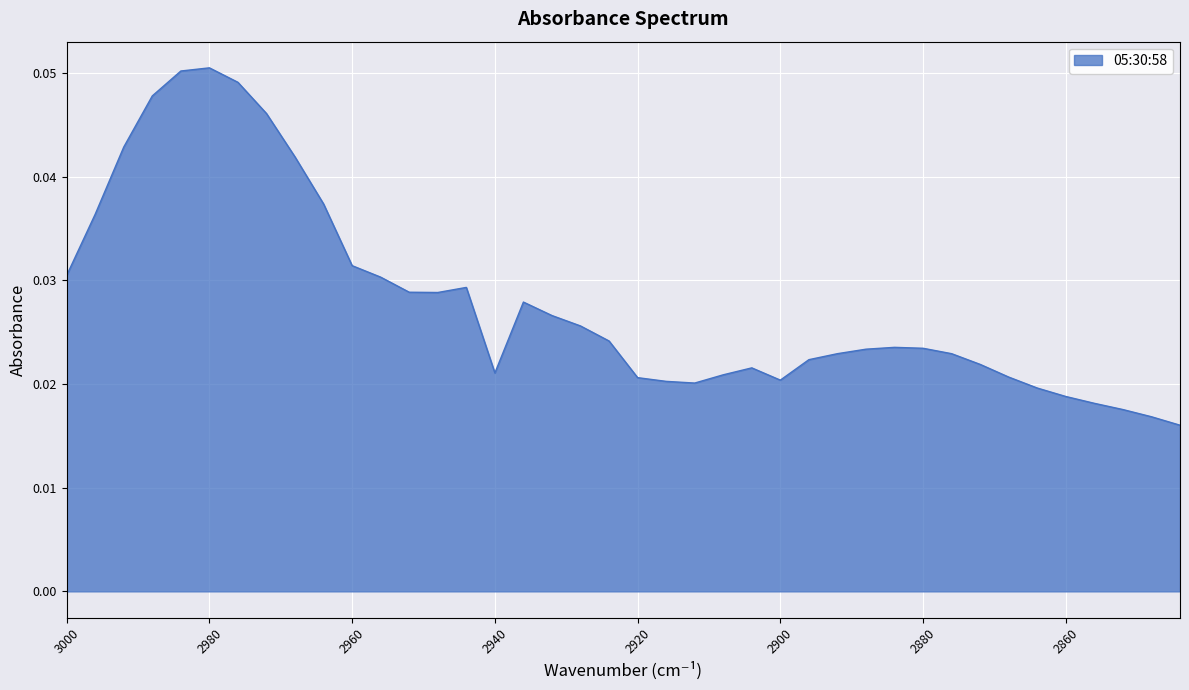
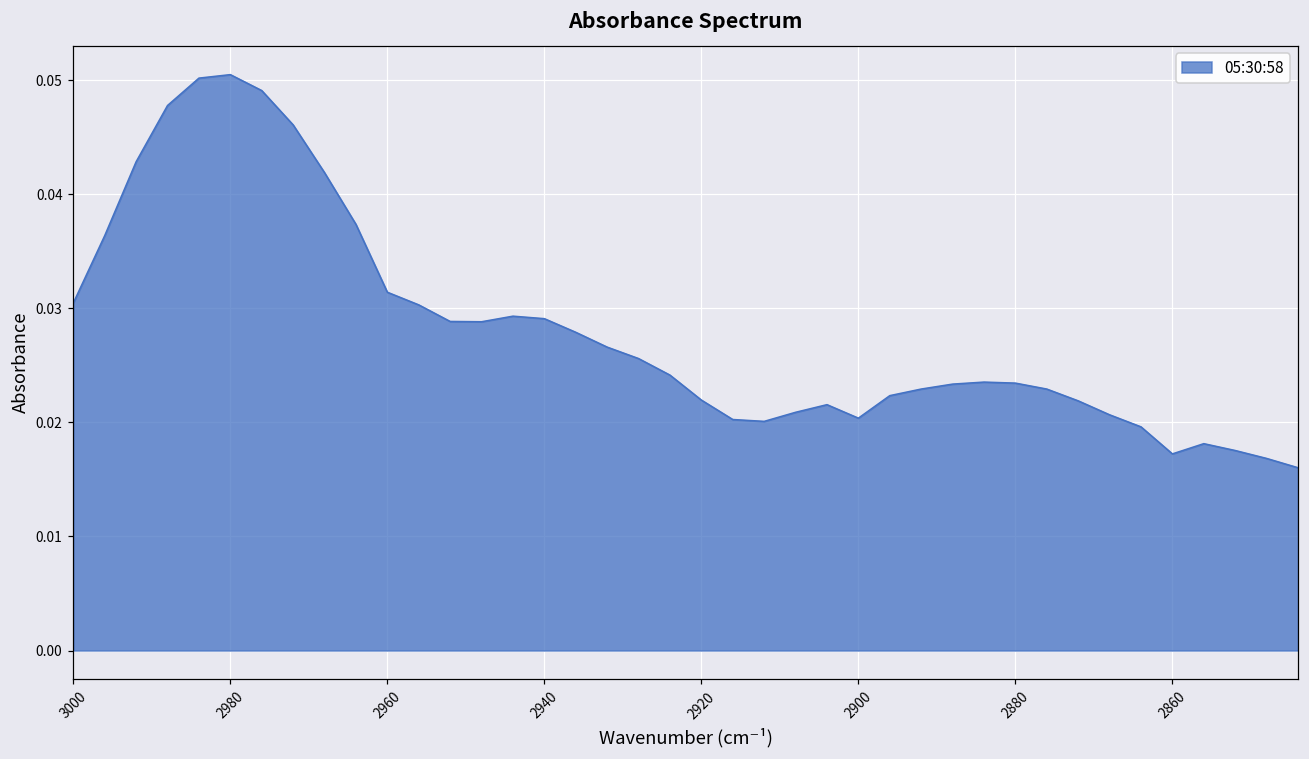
2940: 0.0211 -> 0.0291
2920: 0.0206 -> 0.0220
2860: 0.0188 -> 0.0172
